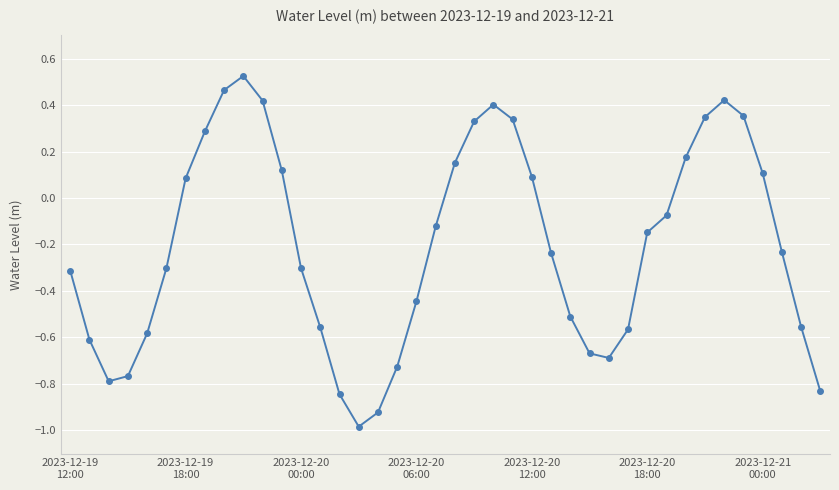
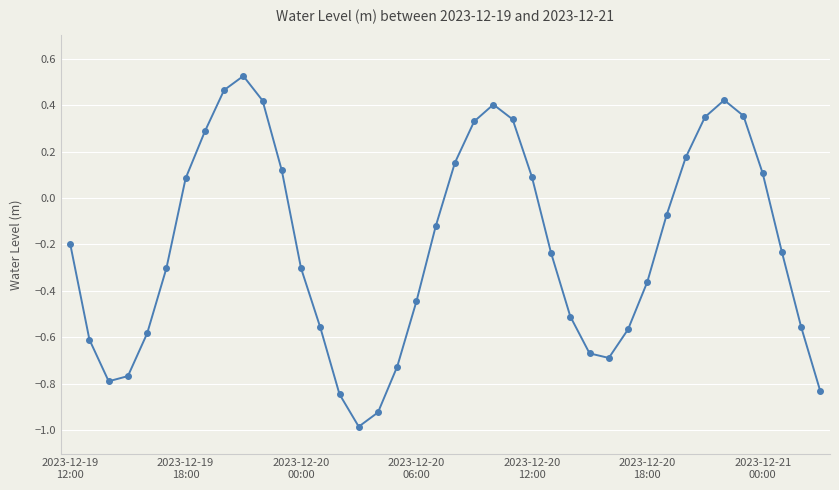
2023-12-19 12:00: -0.31 -> -0.20
2023-12-20 18:00: -0.15 -> -0.36
